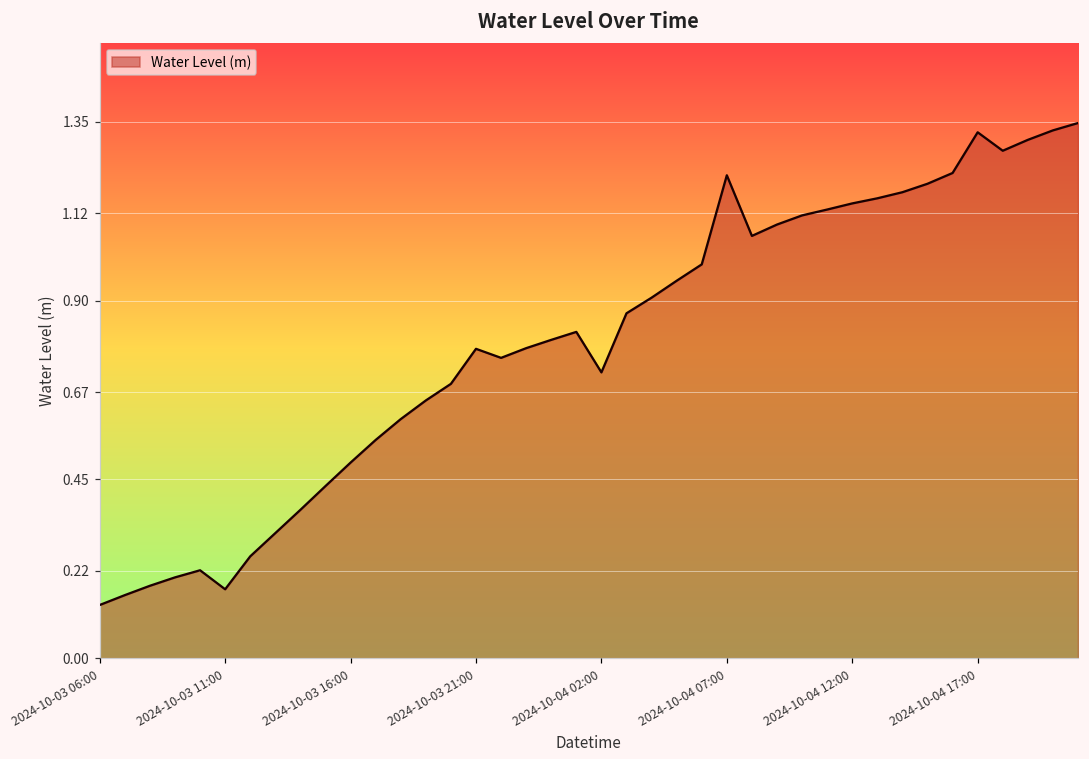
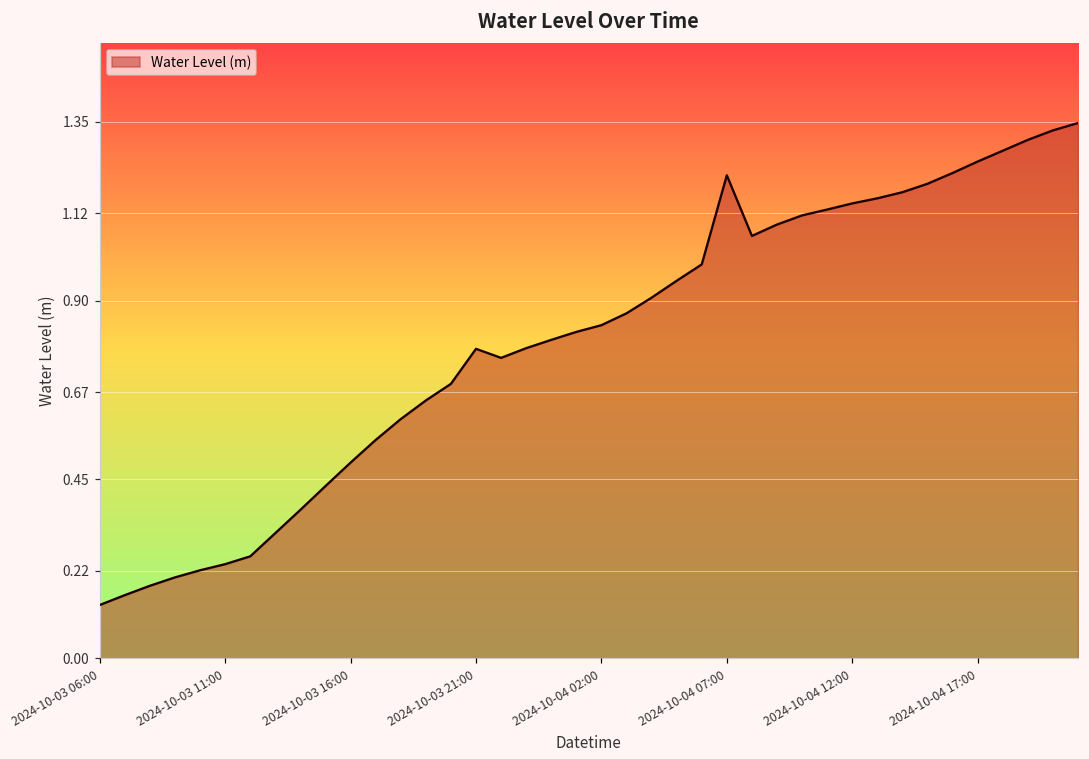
2024-10-03 11:00: 0.17 -> 0.24
2024-10-04 02:00: 0.72 -> 0.84
2024-10-04 17:00: 1.32 -> 1.25
